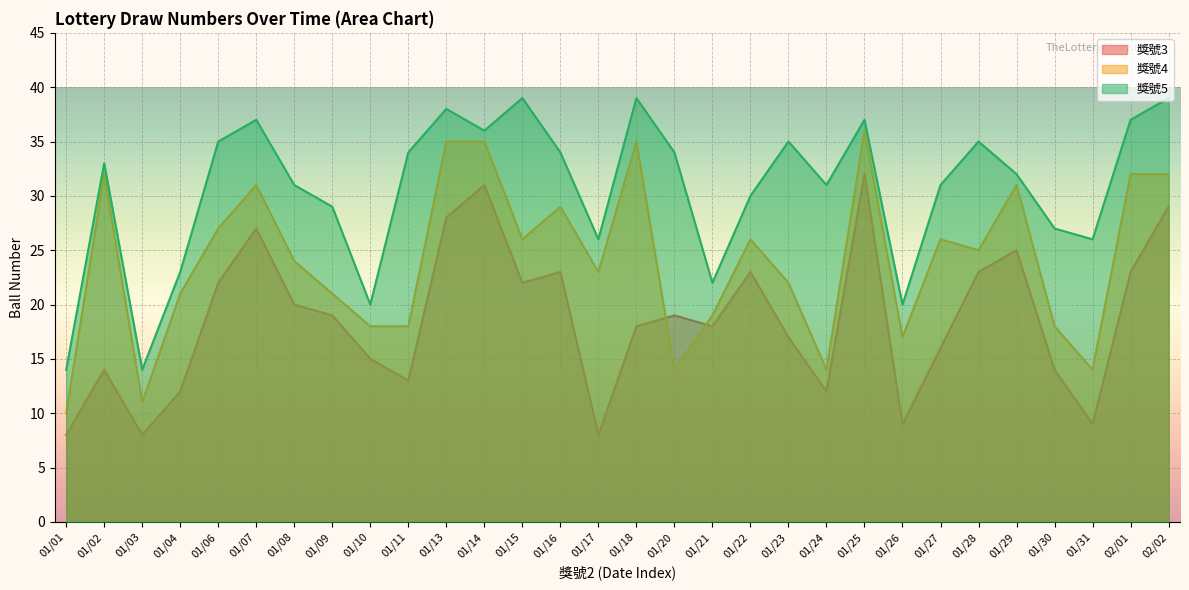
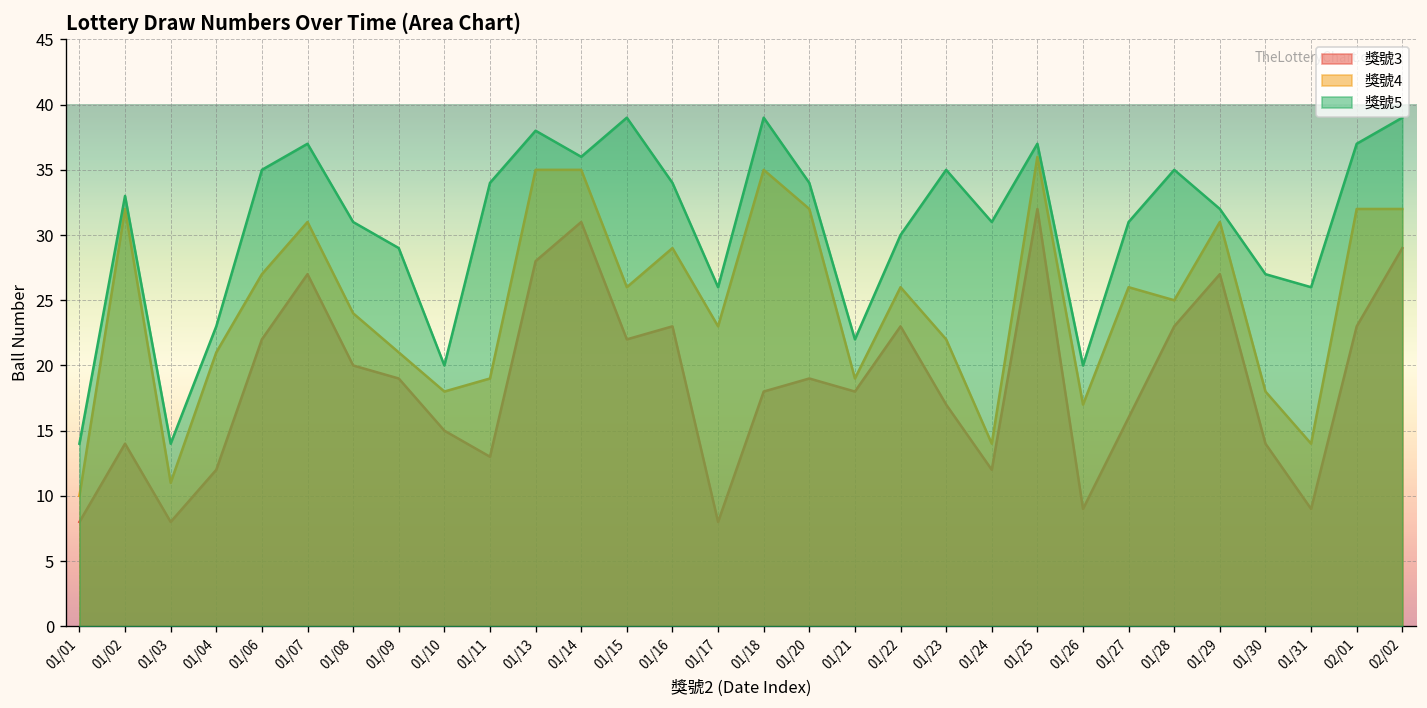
獎號4, 01/11: 18 -> 19
獎號4, 01/20: 14 -> 32
獎號3, 01/29: 25 -> 27
